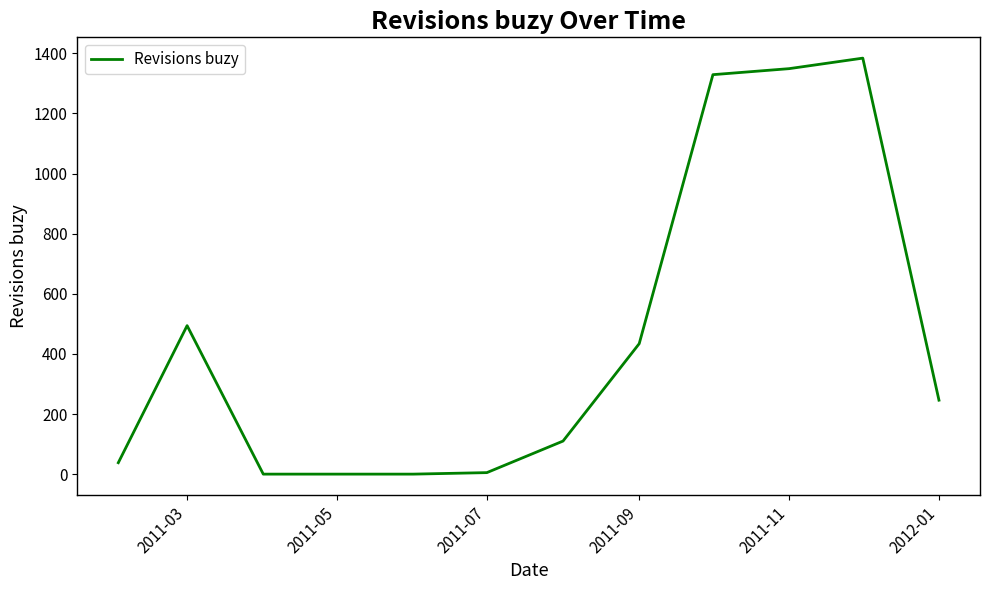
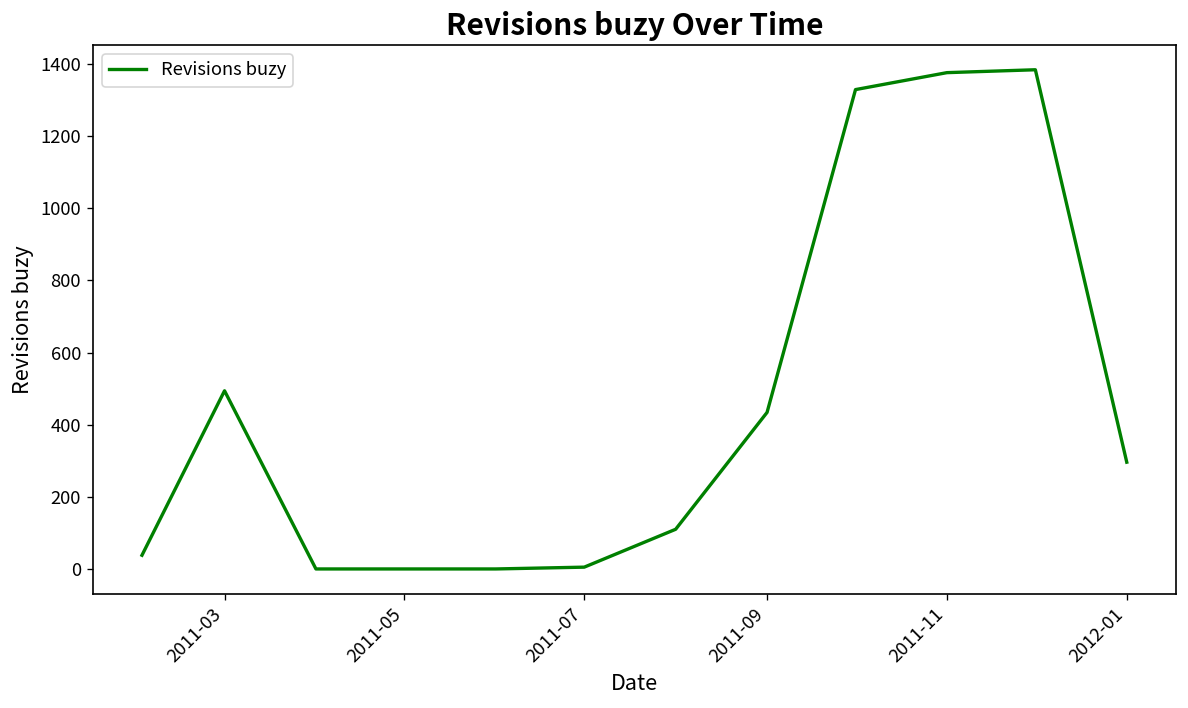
2011-11: 1350 -> 1380
2012-01: 250 -> 300
